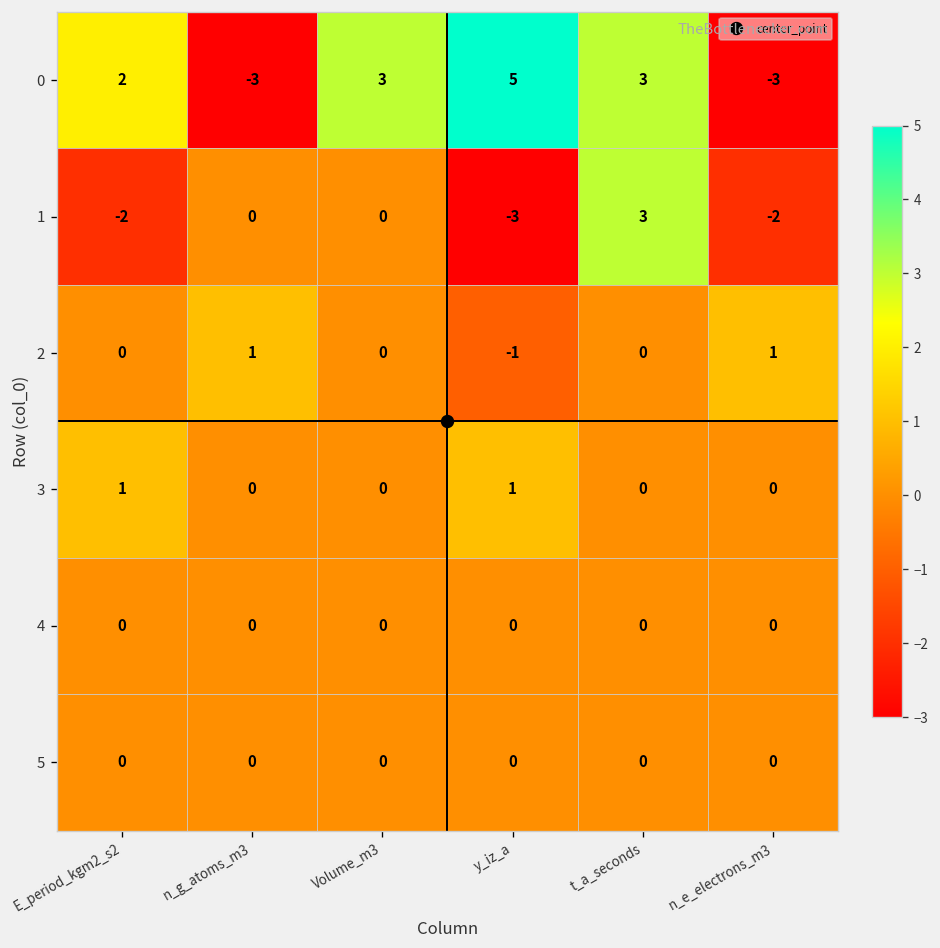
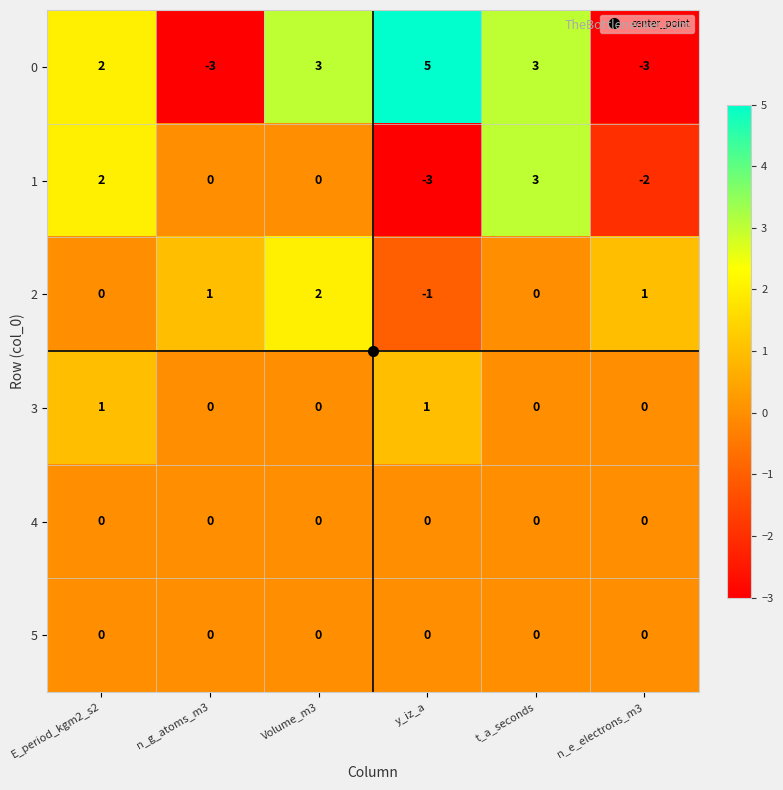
1, E_period_kgm2_s2: -2 -> 2
2, Volume_m3: 0 -> 2
